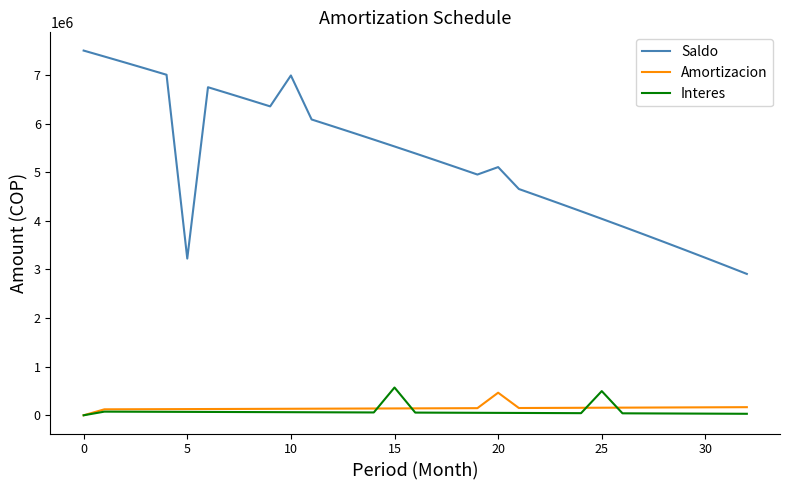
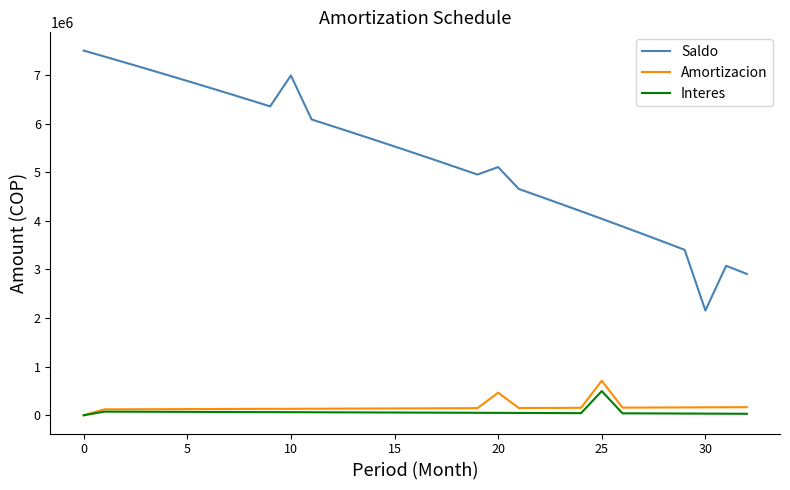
Saldo, 5: 3200000 -> 6900000
Interes, 15: 600000 -> 100000
Amortizacion, 25: 200000 -> 700000
Saldo, 30: 3200000 -> 2200000
